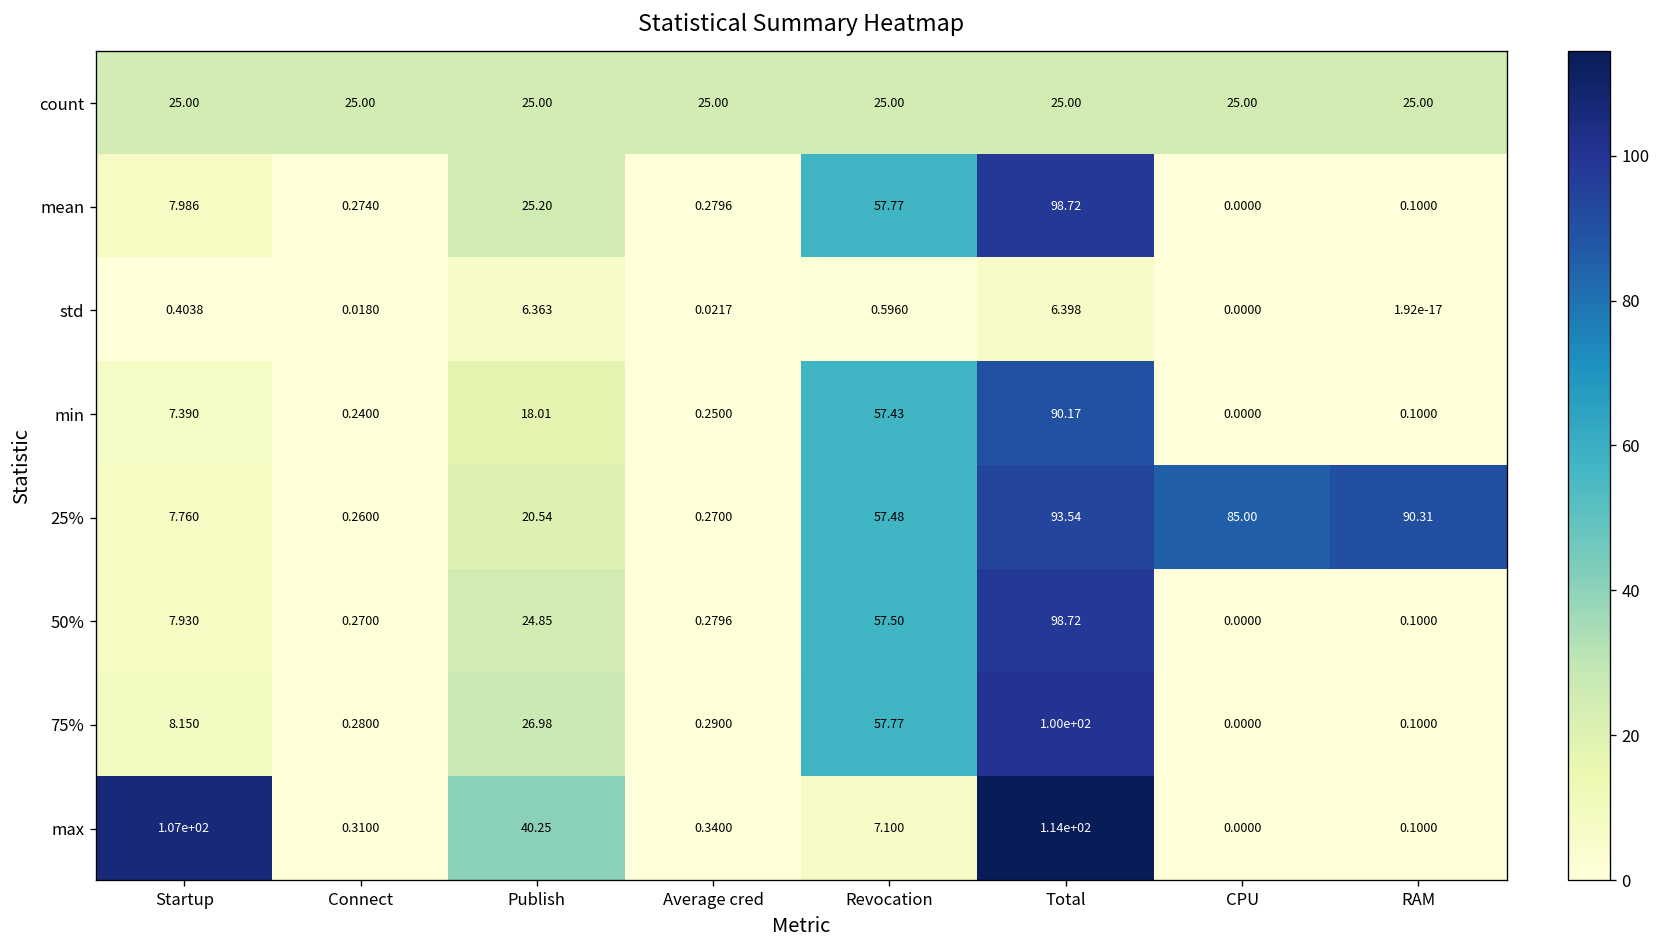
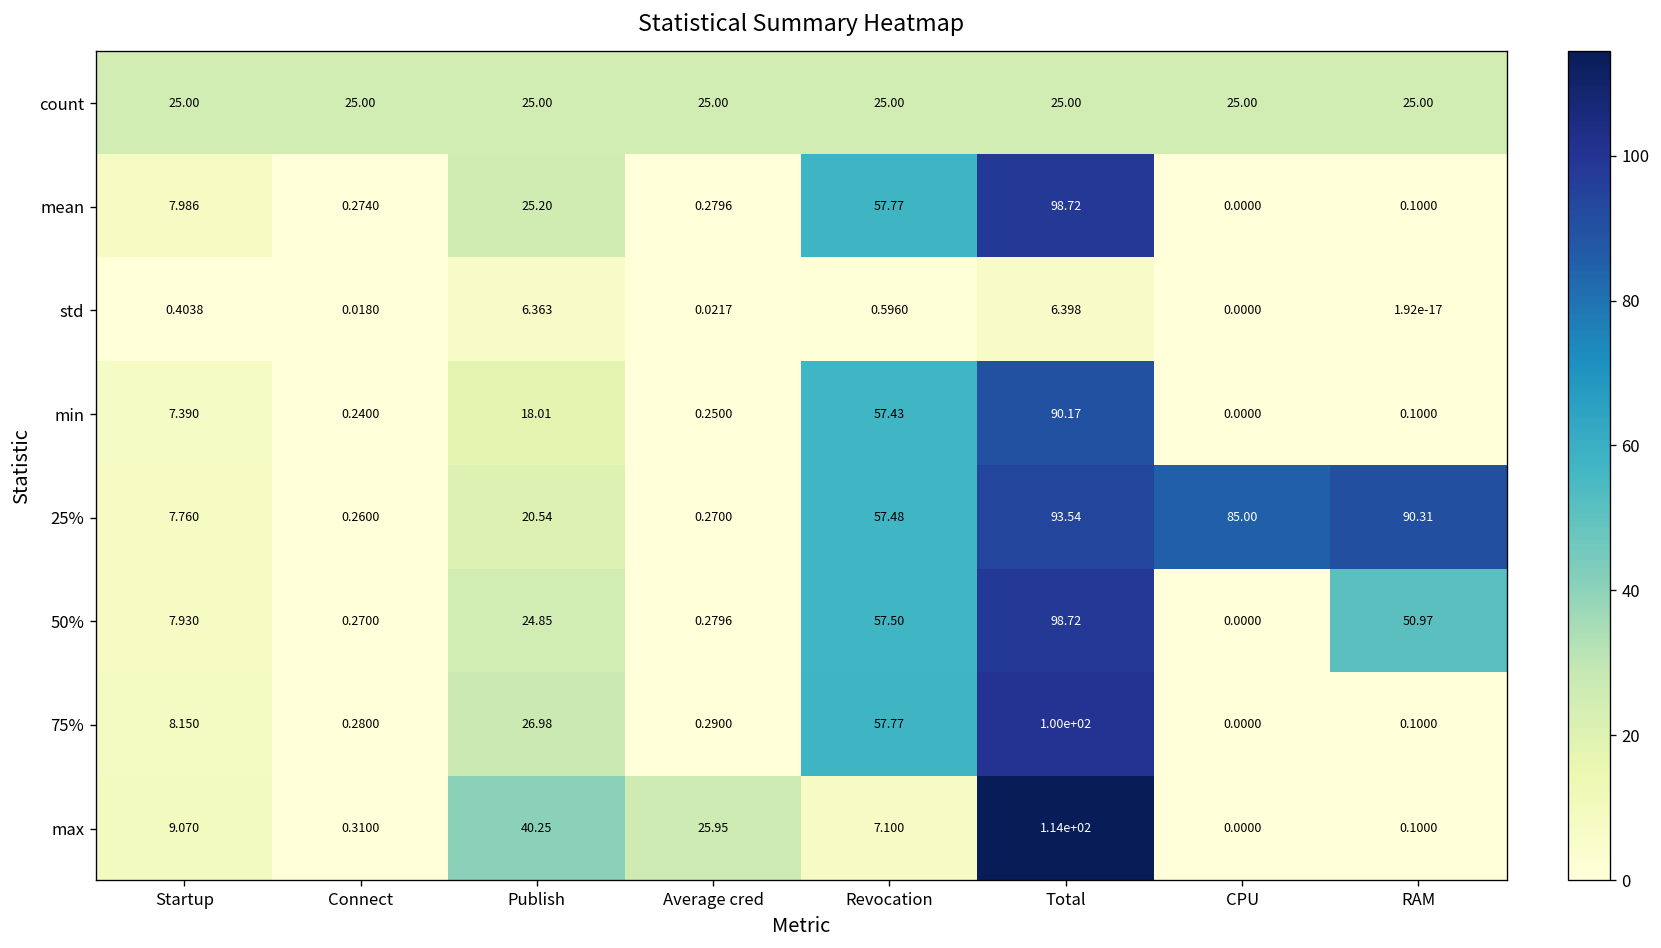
50%, RAM: 0.1000 -> 50.97
max, Startup: 1.07e+02 -> 9.070
max, Average cred: 0.3400 -> 25.95
